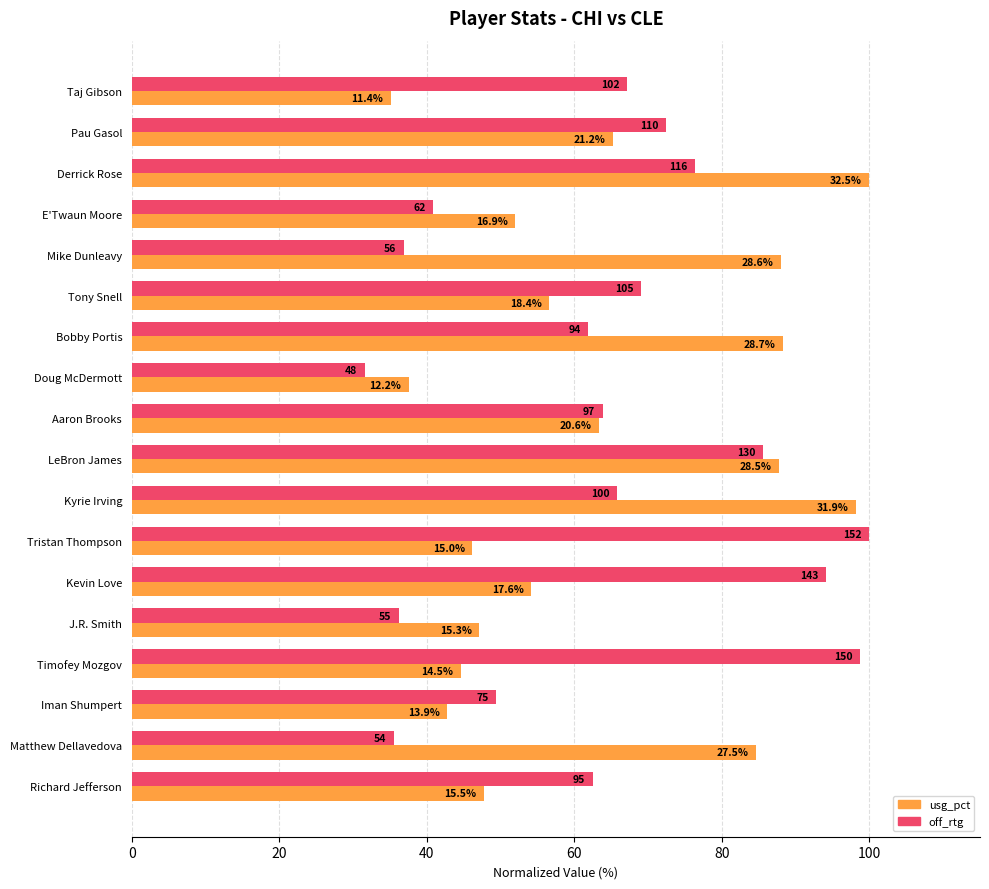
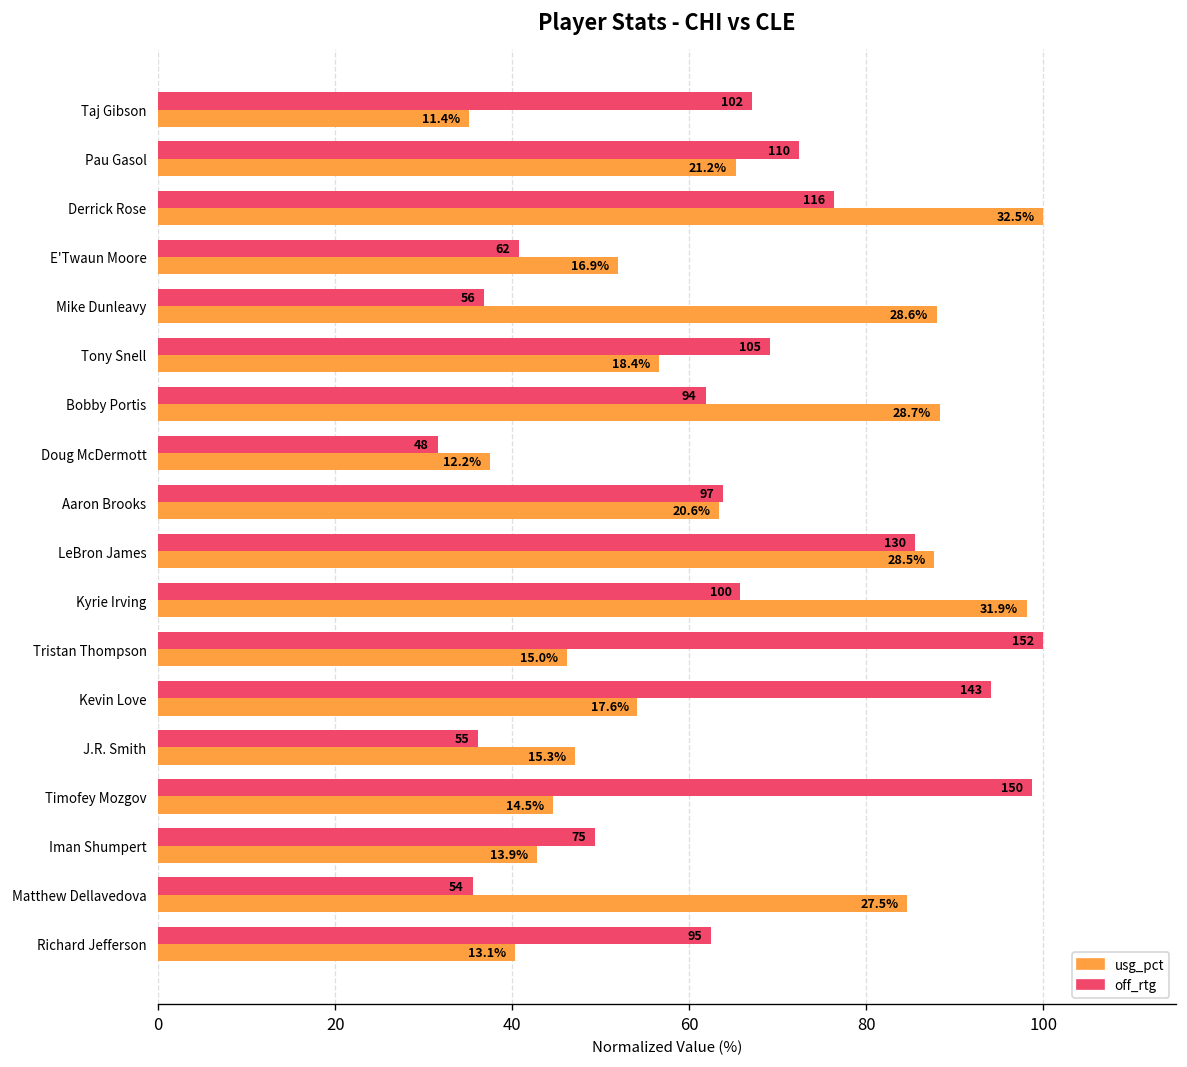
usg_pct, Richard Jefferson: 15.5% -> 13.1%
